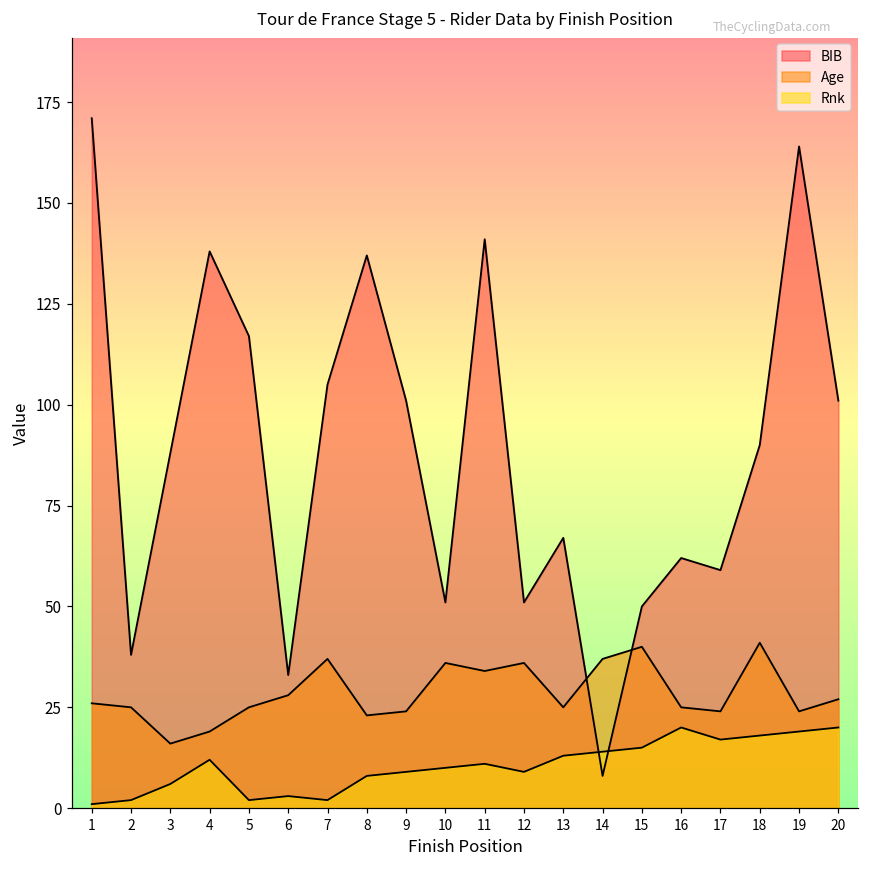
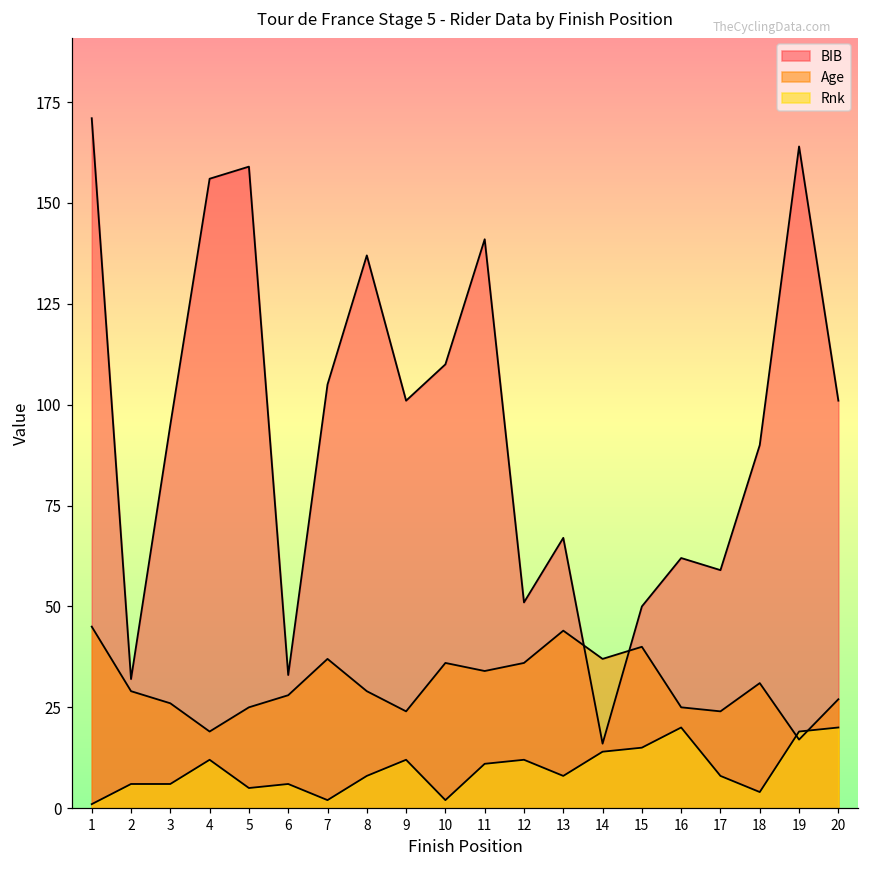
Age, 1: 26 -> 45
BIB, 2: 38 -> 32
Age, 2: 25 -> 29
Rnk, 2: 2 -> 6
BIB, 3: 88 -> 95
Age, 3: 16 -> 26
BIB, 4: 138 -> 156
BIB, 5: 117 -> 159
Rnk, 5: 2 -> 5
Rnk, 6: 3 -> 6
Age, 8: 23 -> 29
Rnk, 9: 9 -> 12
BIB, 10: 51 -> 110
Rnk, 10: 10 -> 2
Rnk, 12: 9 -> 12
Age, 13: 25 -> 44
Rnk, 13: 13 -> 8
BIB, 14: 8 -> 16
Rnk, 17: 17 -> 8
Age, 18: 41 -> 31
Rnk, 18: 18 -> 4
Age, 19: 24 -> 17
